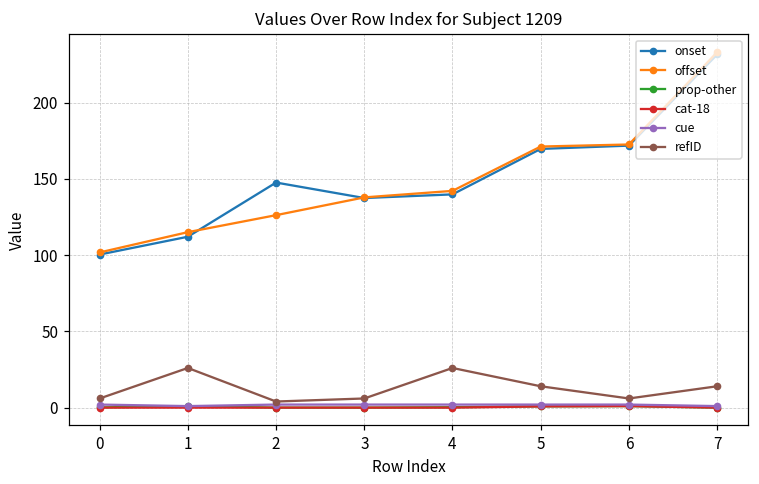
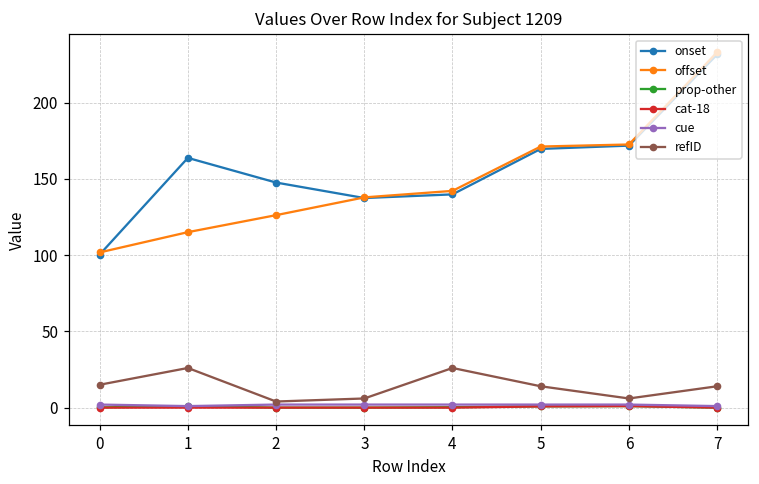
refID, 0: 6 -> 15
onset, 1: 112 -> 164
